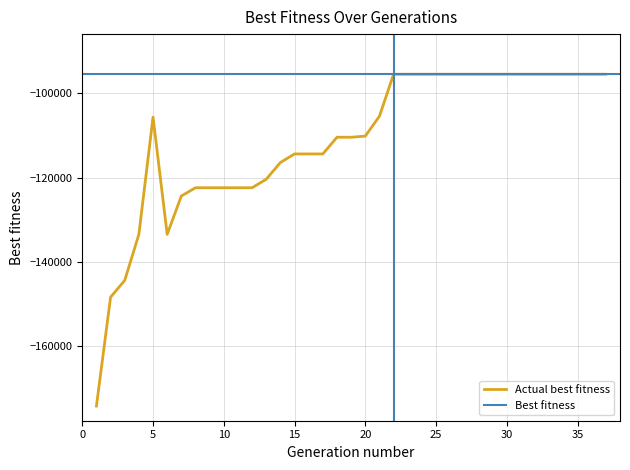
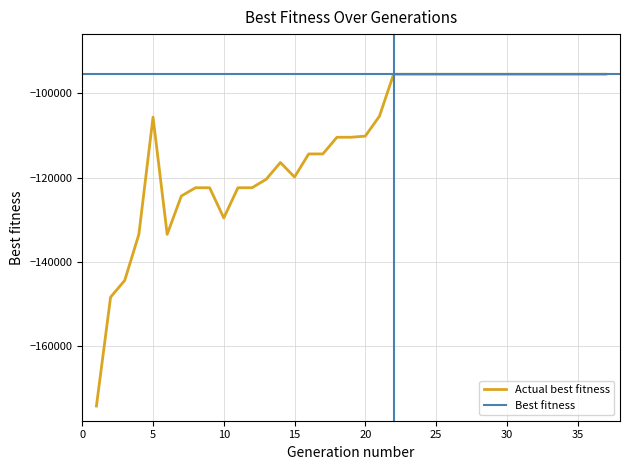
10: -122000 -> -130000
15: -114000 -> -120000
